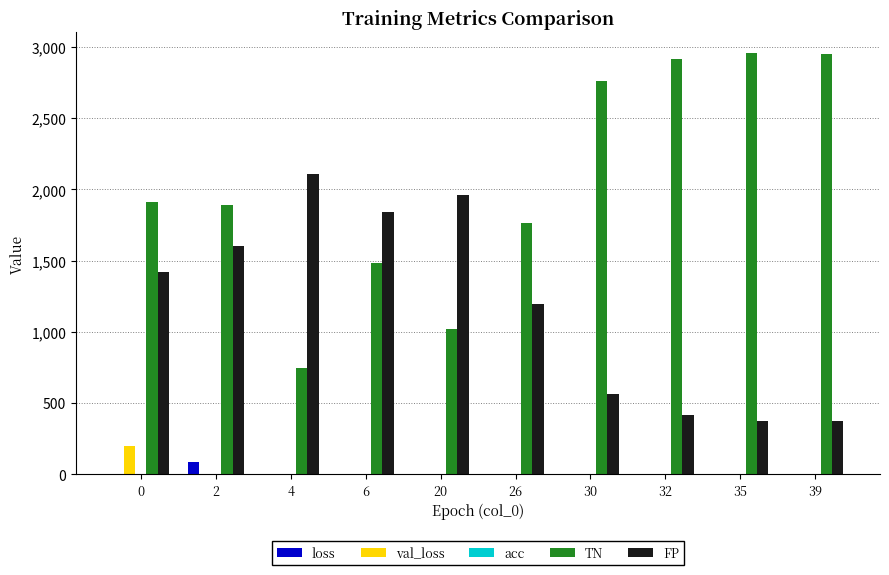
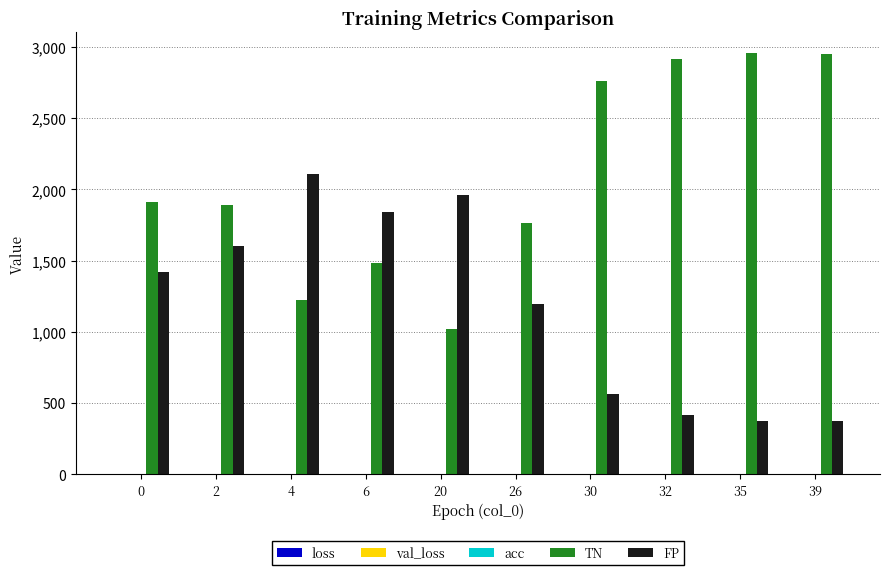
val_loss, 0: 200 -> 0
loss, 2: 80 -> 0
TN, 4: 750 -> 1,220
